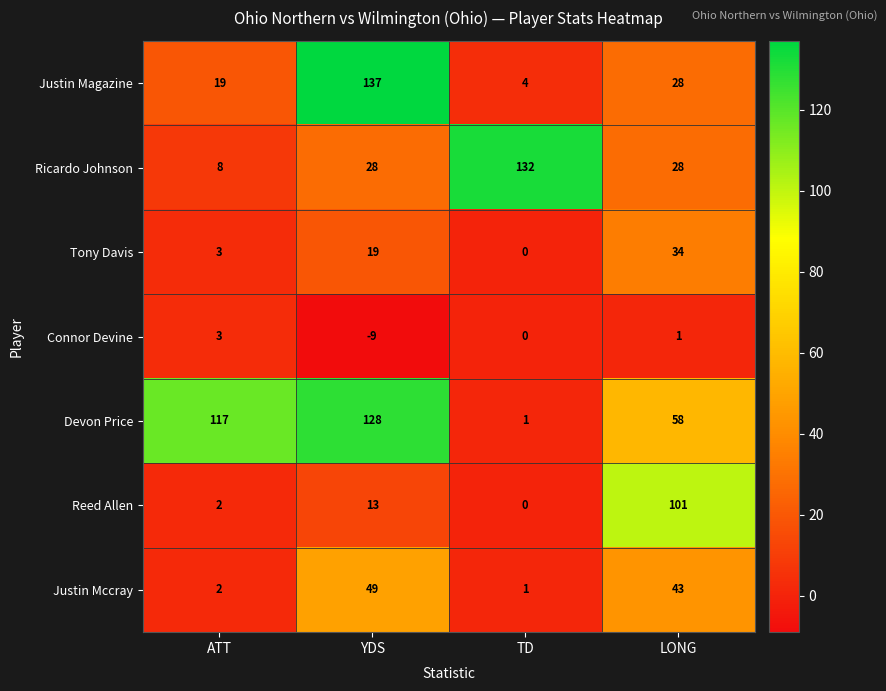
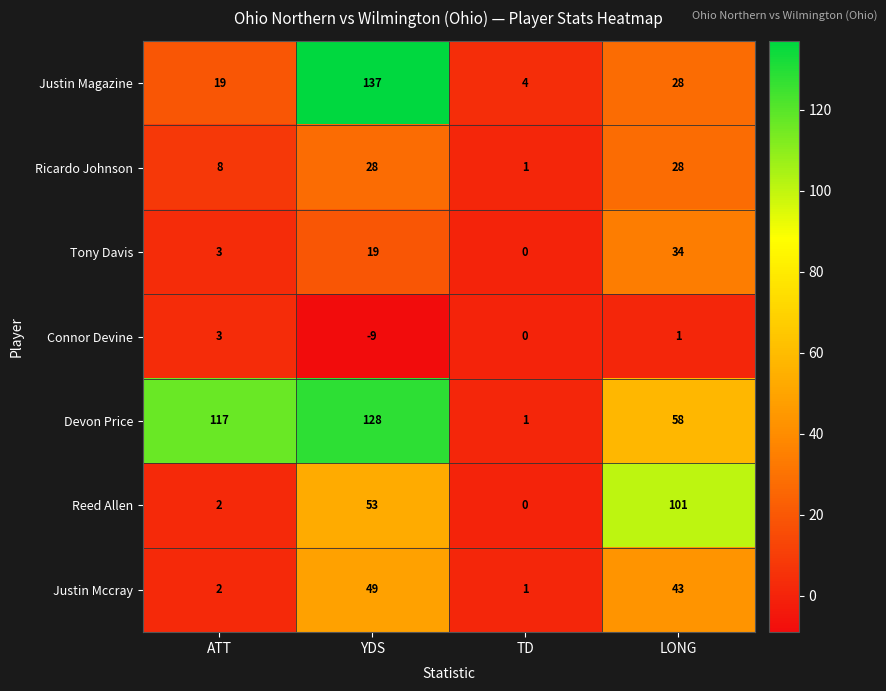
Ricardo Johnson, TD: 132 -> 1
Reed Allen, YDS: 13 -> 53
